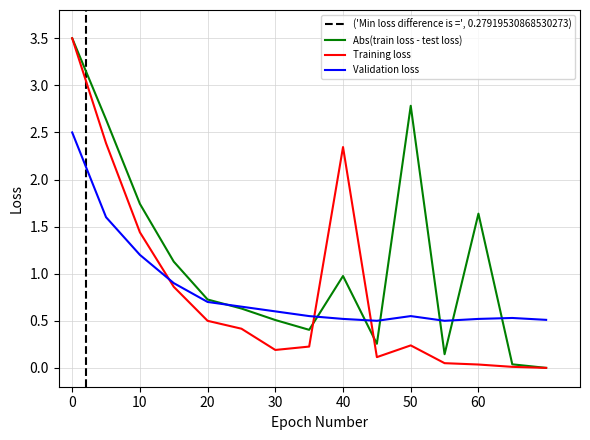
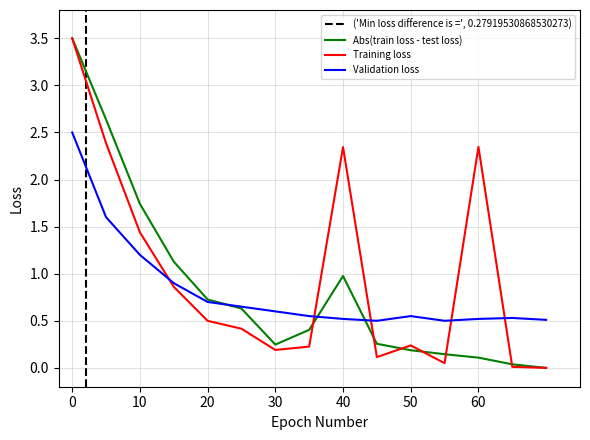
Abs(train loss - test loss), 30: 0.5 -> 0.2
Abs(train loss - test loss), 50: 2.8 -> 0.2
Abs(train loss - test loss), 60: 1.6 -> 0.1
Training loss, 60: 0.0 -> 2.3
